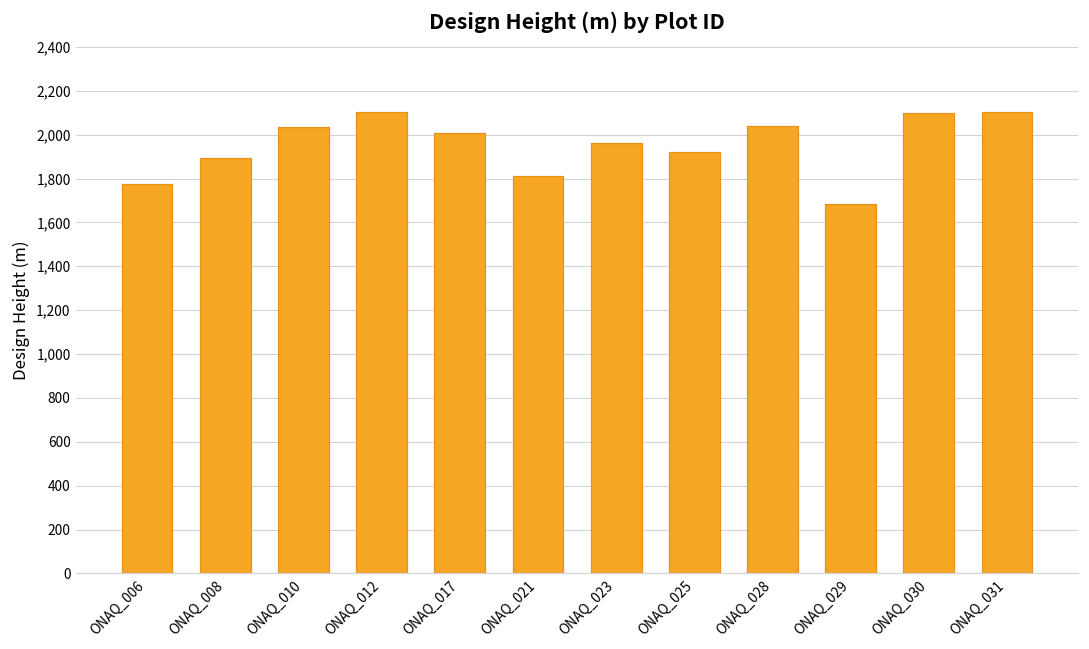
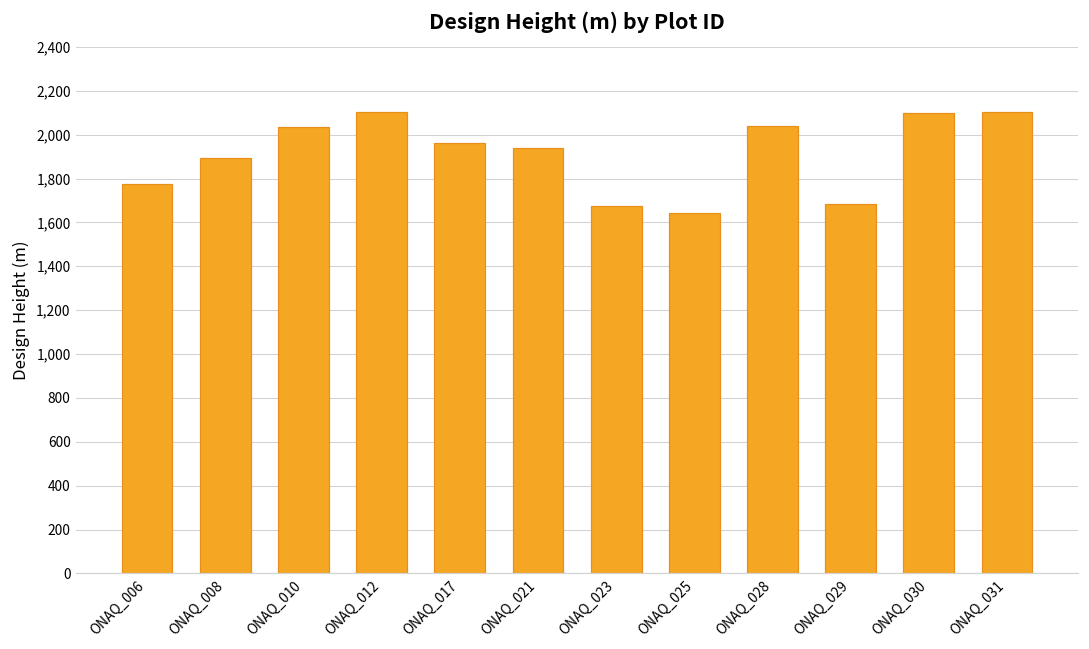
ONAQ_017: 2,010 -> 1,960
ONAQ_021: 1,810 -> 1,940
ONAQ_023: 1,960 -> 1,680
ONAQ_025: 1,920 -> 1,650
